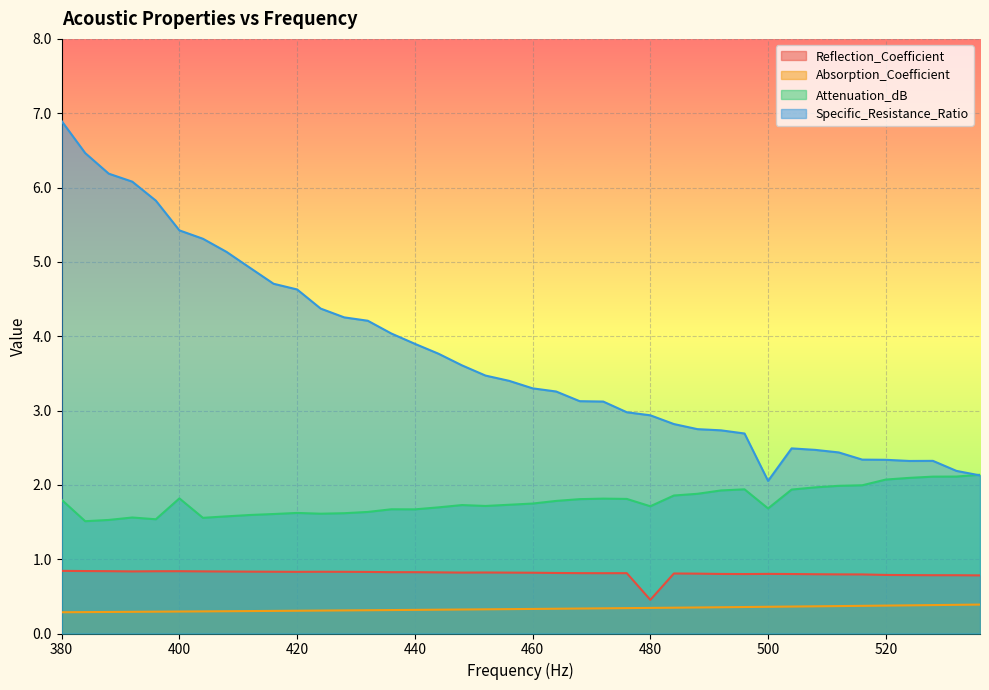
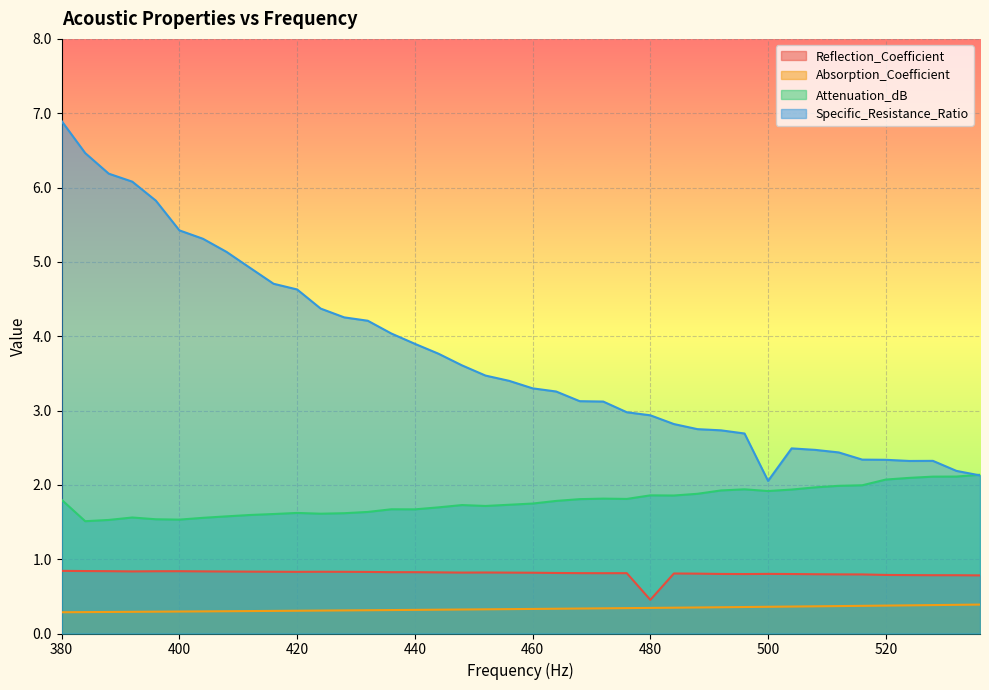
Attenuation_dB, 400: 1.8 -> 1.5
Attenuation_dB, 480: 1.7 -> 1.9
Attenuation_dB, 500: 1.7 -> 1.9
